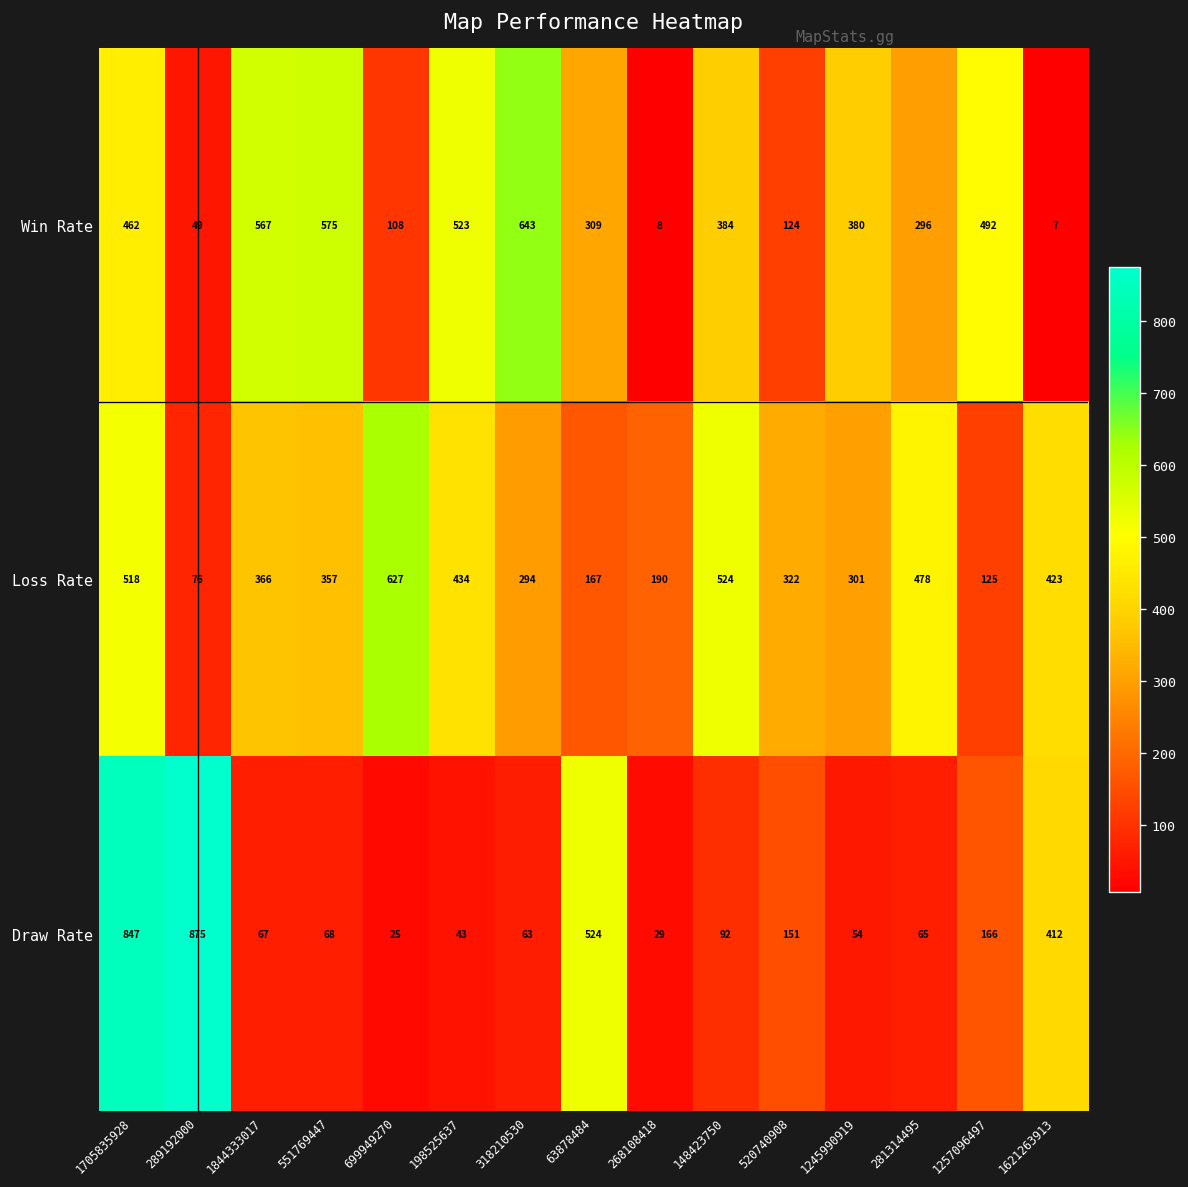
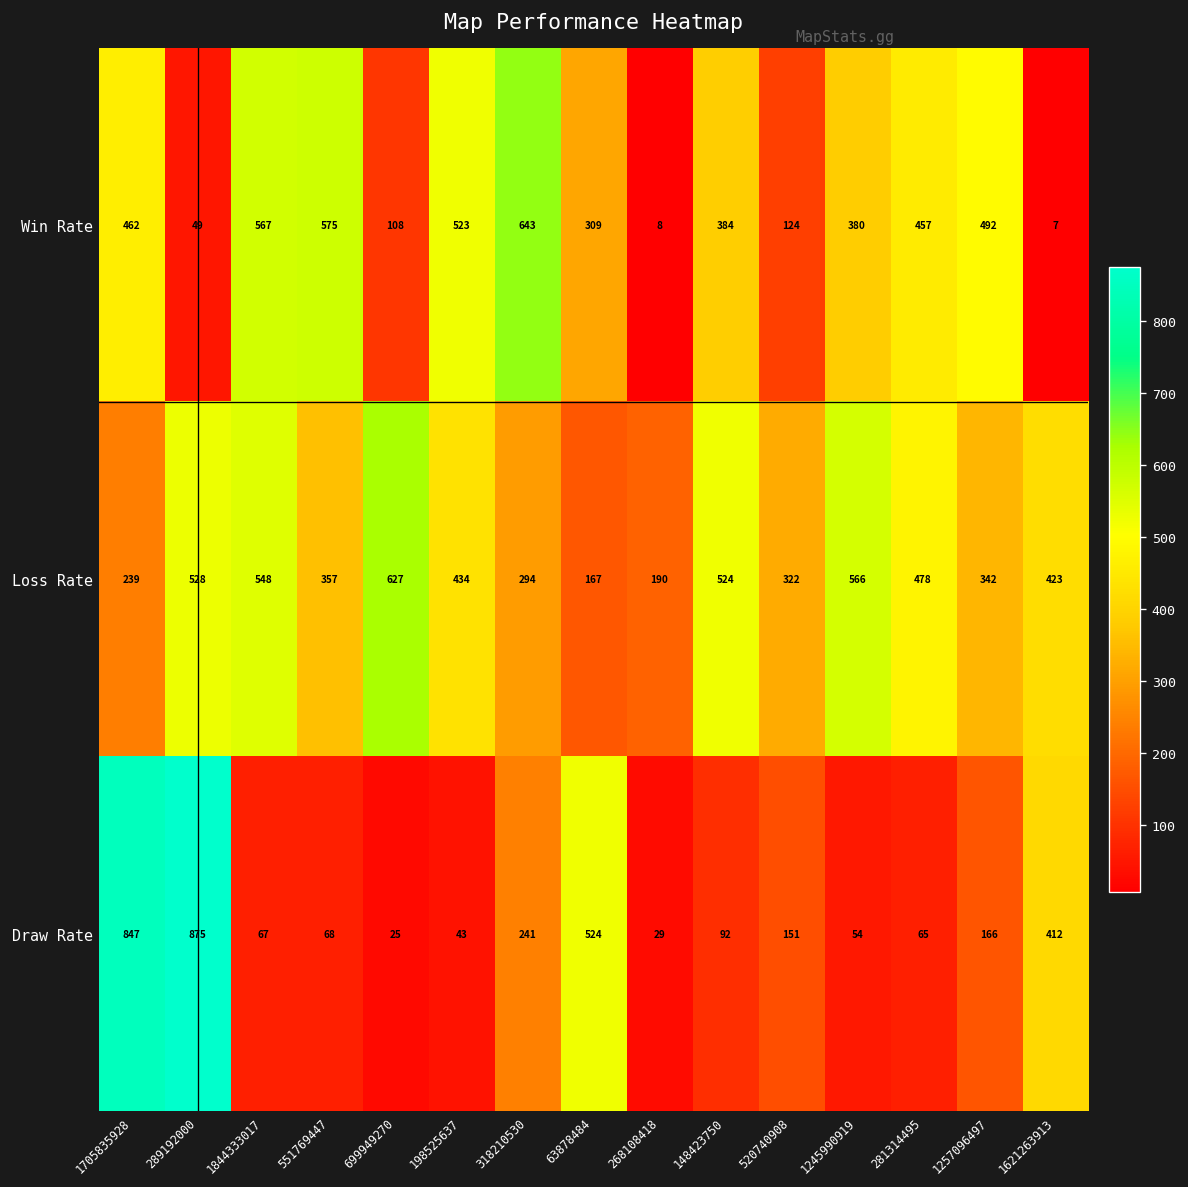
Win Rate, 281314495: 296 -> 457
Loss Rate, 1705835928: 518 -> 239
Loss Rate, 289192000: 76 -> 528
Loss Rate, 1844333017: 366 -> 548
Loss Rate, 1245990919: 301 -> 566
Loss Rate, 1257096497: 125 -> 342
Draw Rate, 318210530: 63 -> 241
